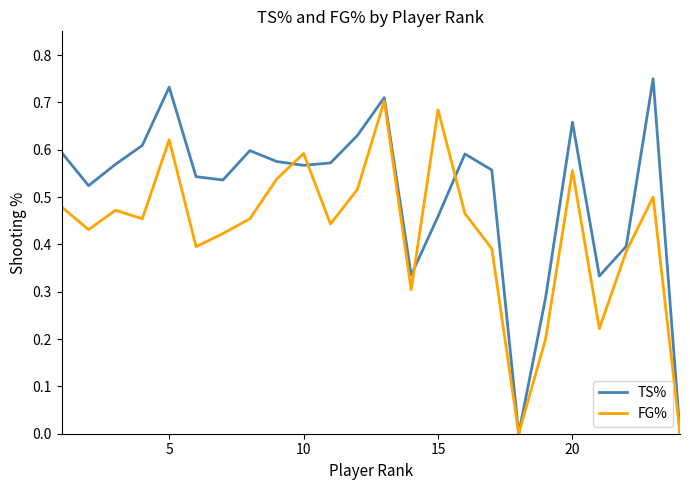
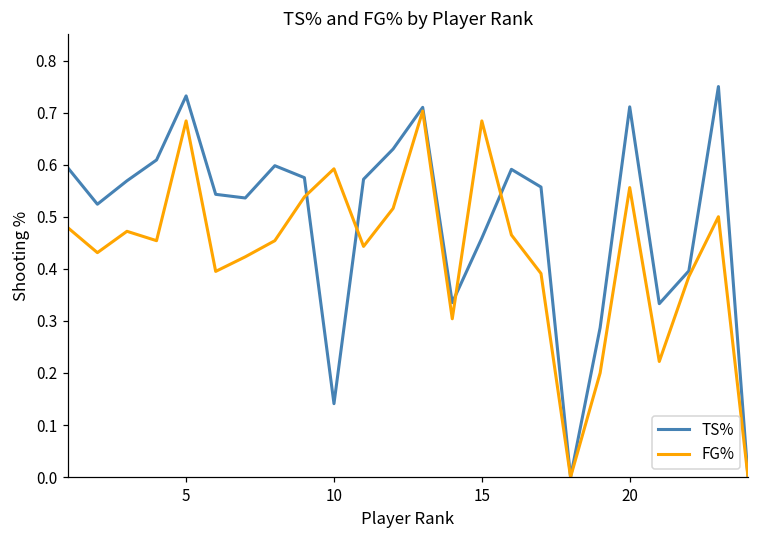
FG%, 5: 0.62 -> 0.68
TS%, 10: 0.57 -> 0.14
TS%, 20: 0.66 -> 0.71
